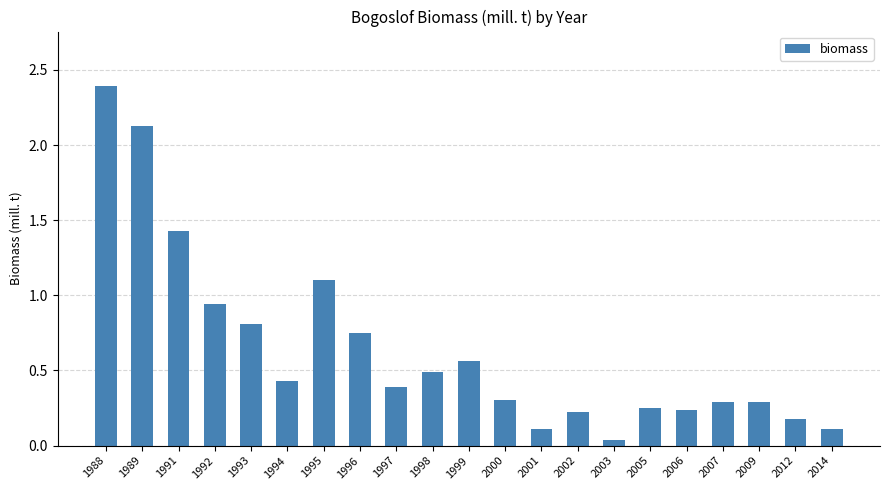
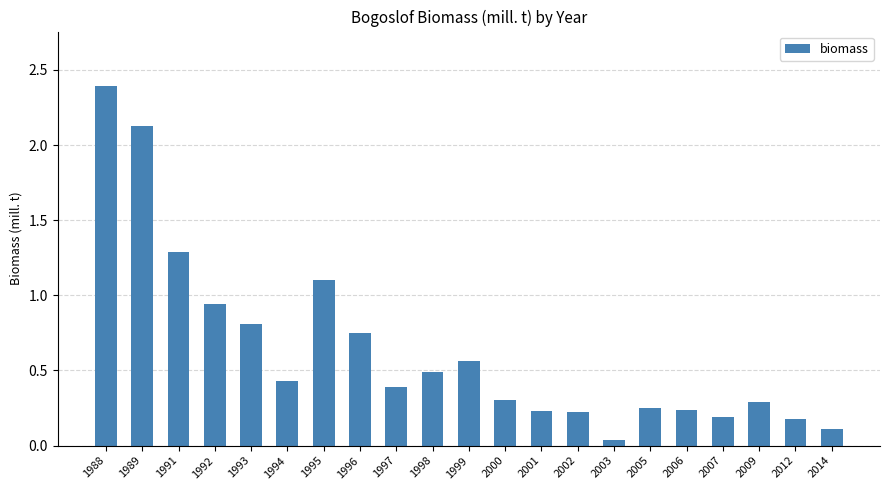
1991: 1.43 -> 1.29
2001: 0.11 -> 0.23
2007: 0.29 -> 0.19
